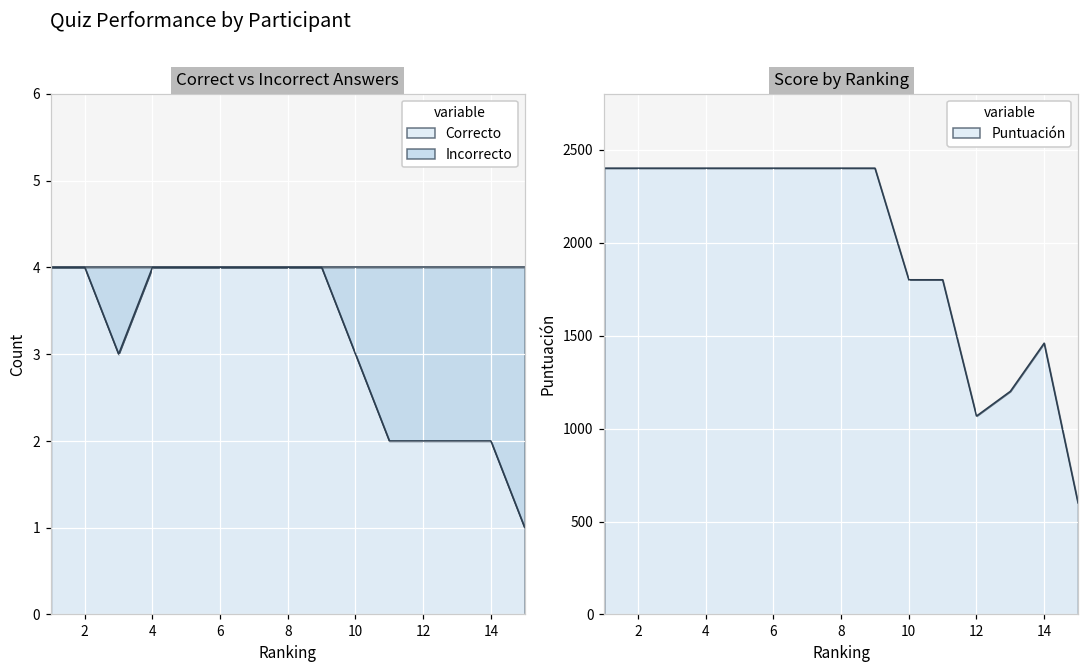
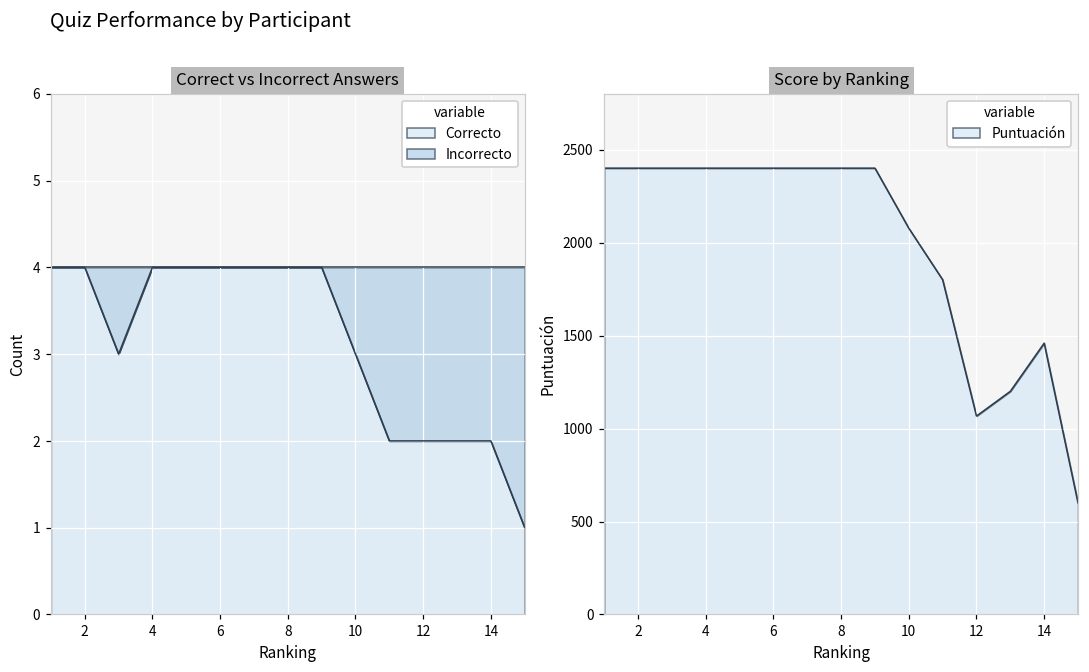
Score by Ranking, 10: 1800 -> 2080
